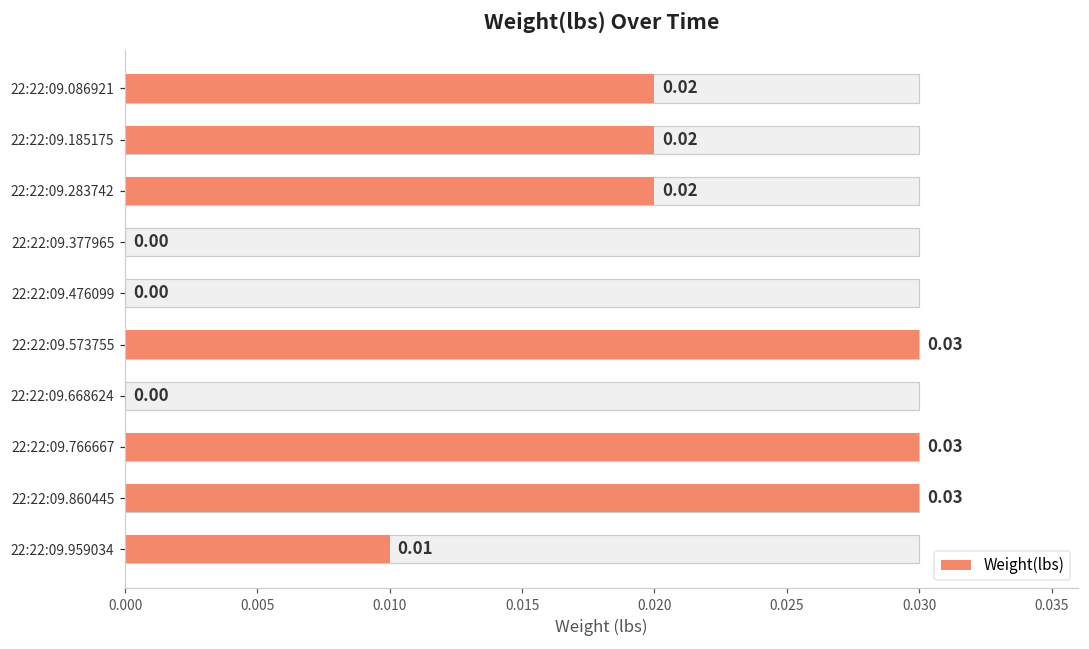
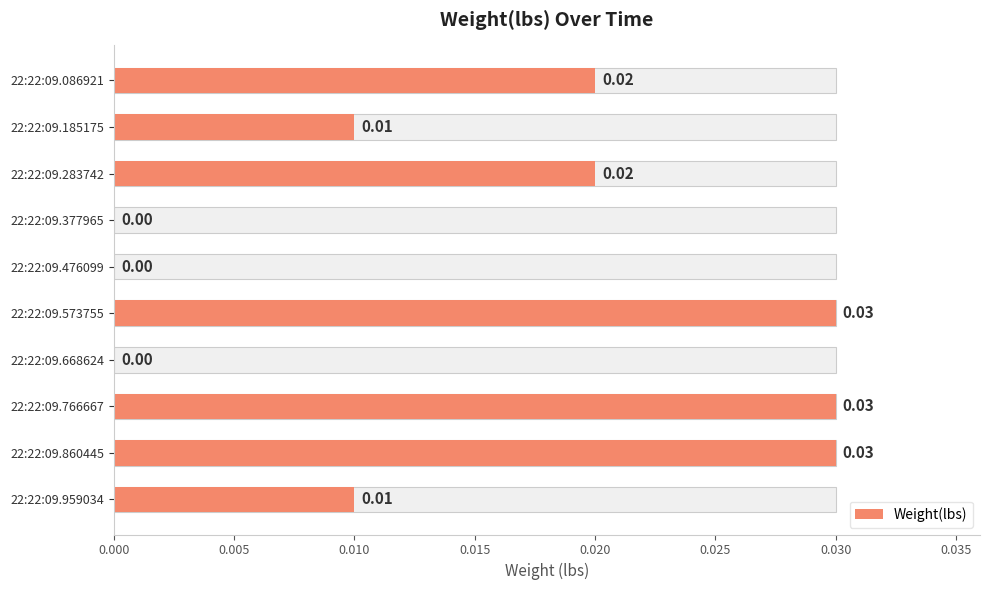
Weight(lbs), 22:22:09.185175: 0.02 -> 0.01
